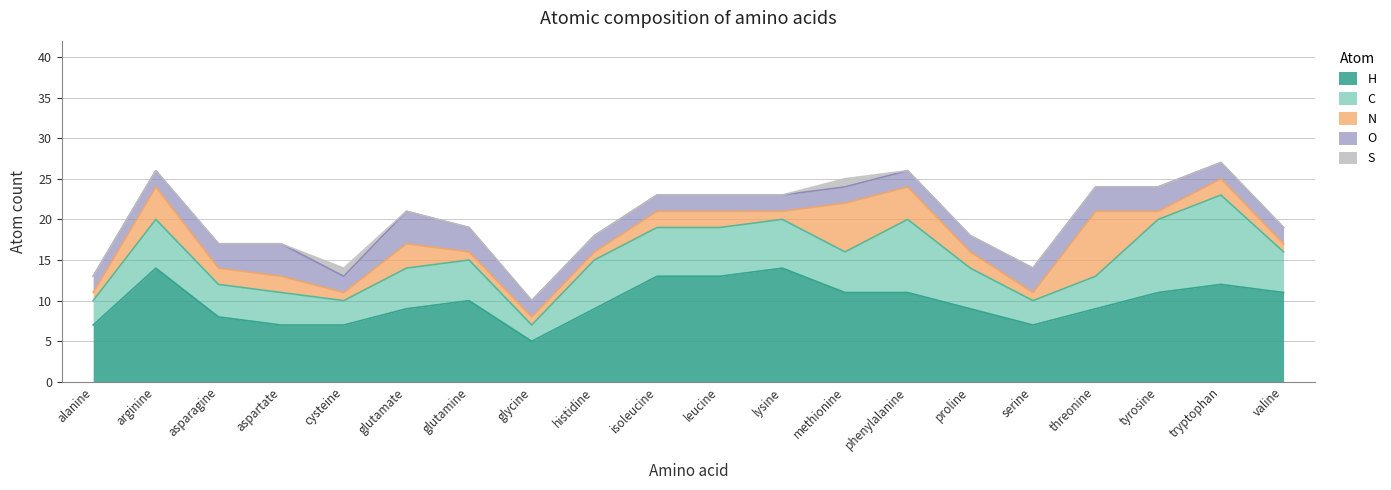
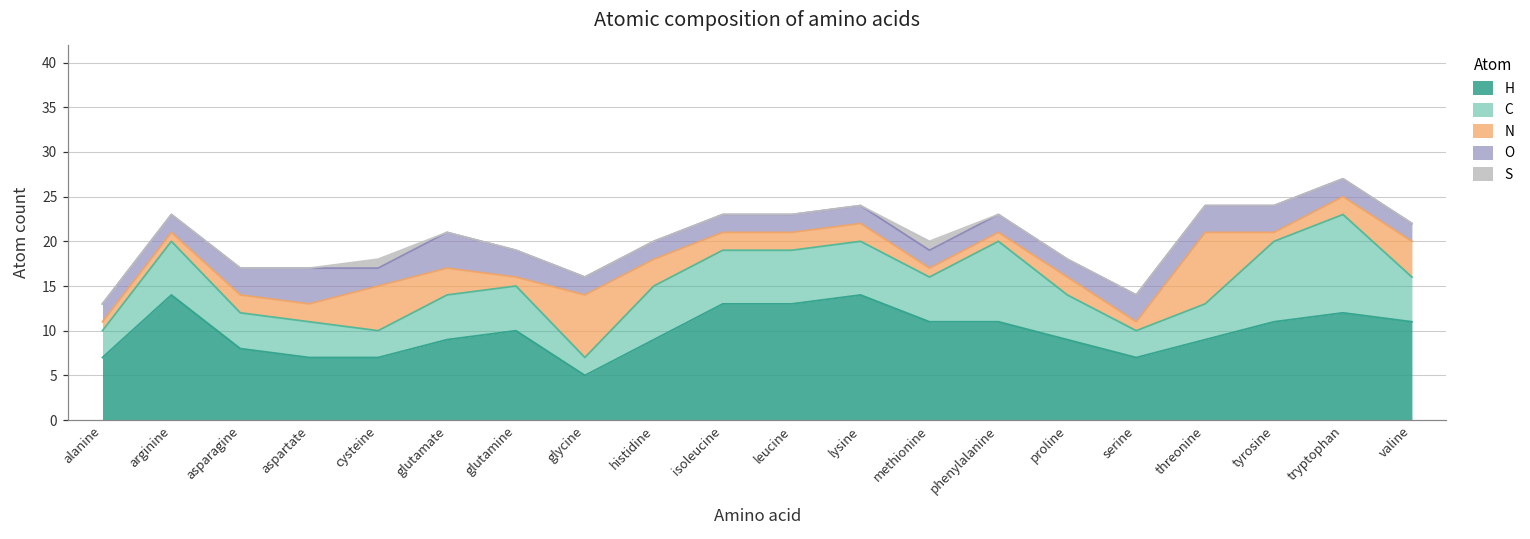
N, arginine: 4 -> 1
N, cysteine: 1 -> 5
N, glycine: 1 -> 7
N, histidine: 1 -> 3
N, lysine: 1 -> 2
N, methionine: 6 -> 1
N, phenylalanine: 4 -> 1
N, valine: 1 -> 4
